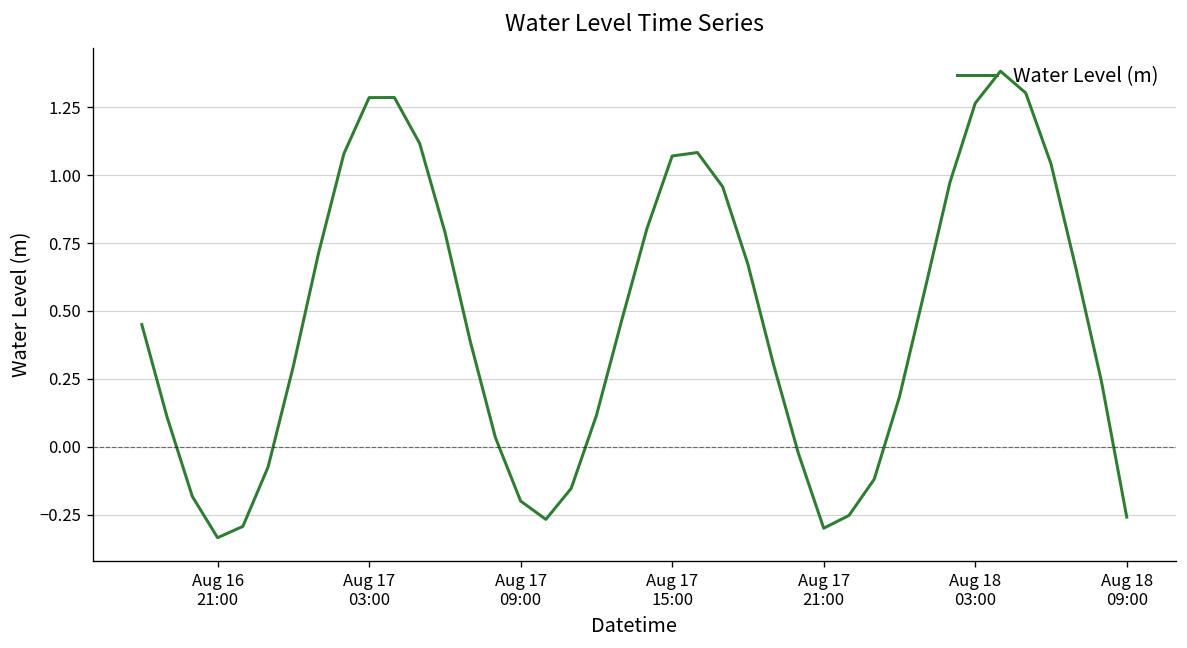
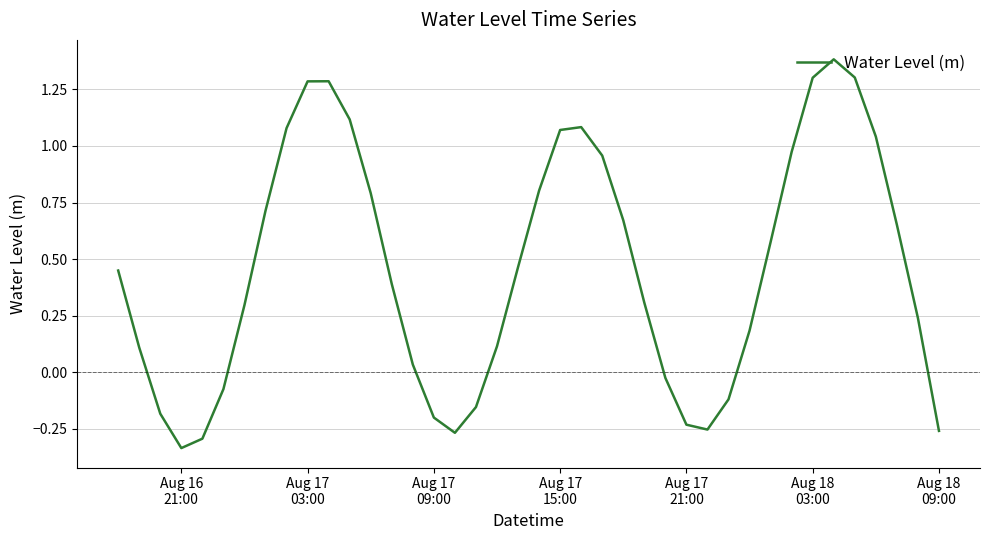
Aug 17 21:00: -0.30 -> -0.23
Aug 18 03:00: 1.26 -> 1.30
